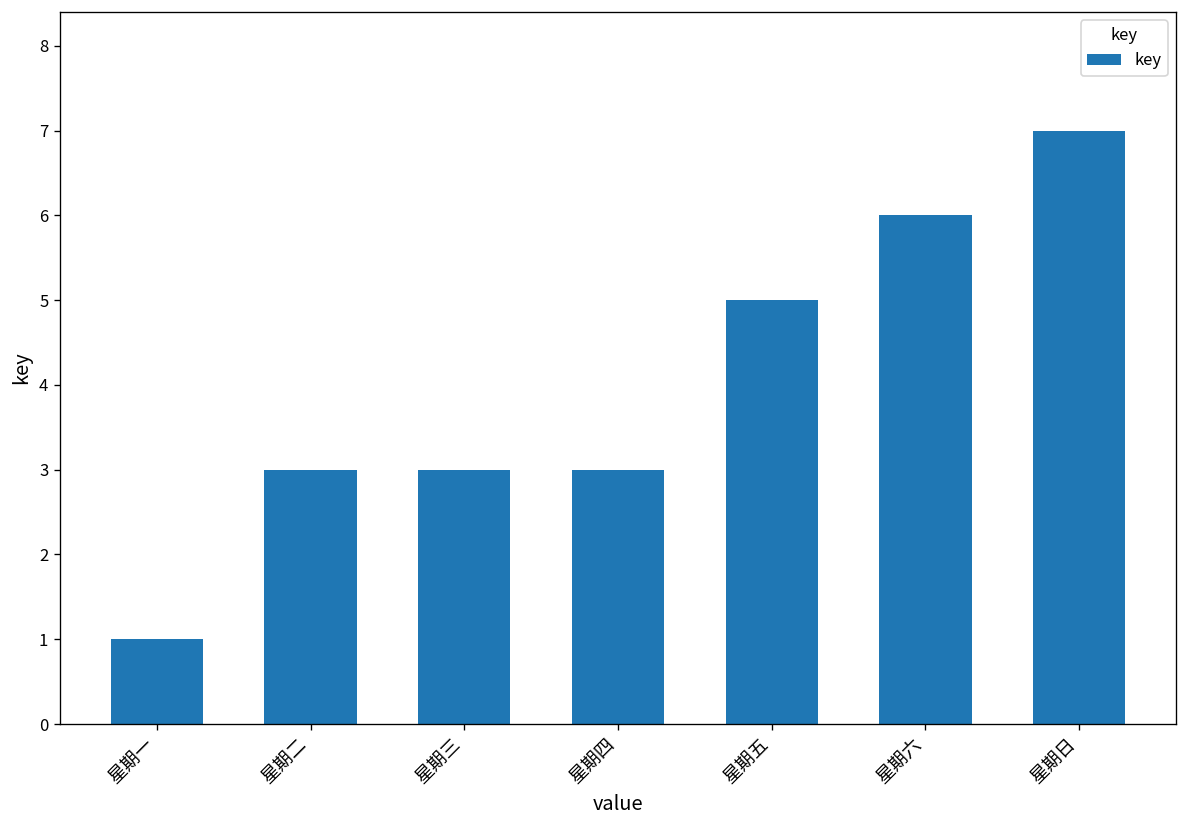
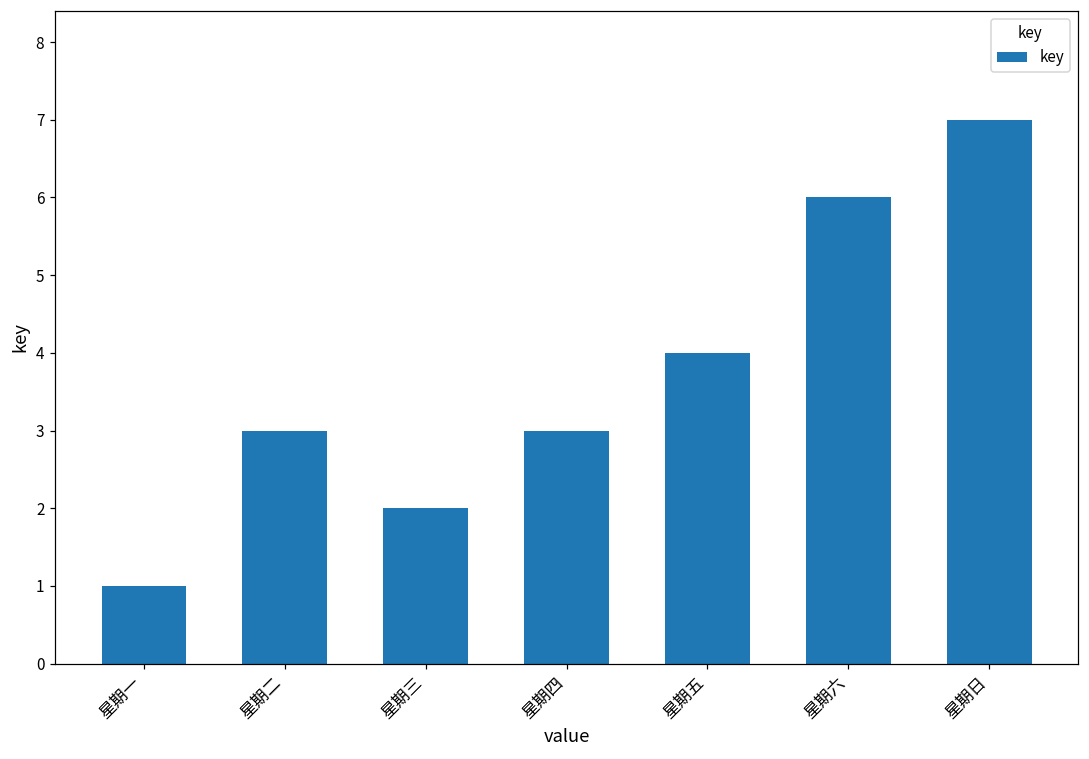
星期三: 3 -> 2
星期五: 5 -> 4
